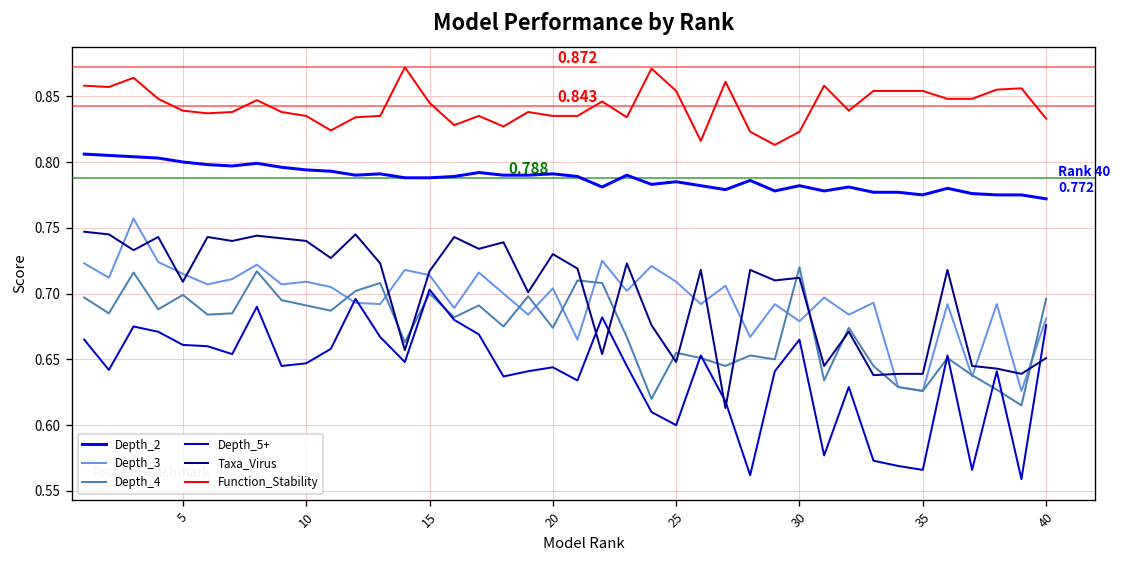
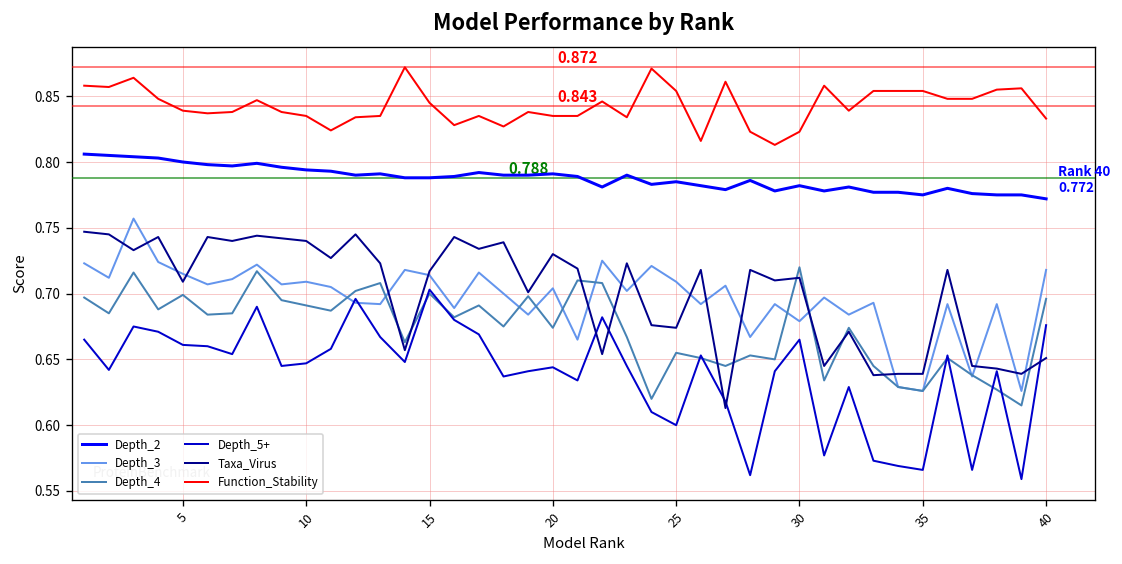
Taxa_Virus, 25: 0.648 -> 0.674
Depth_3, 40: 0.681 -> 0.718
